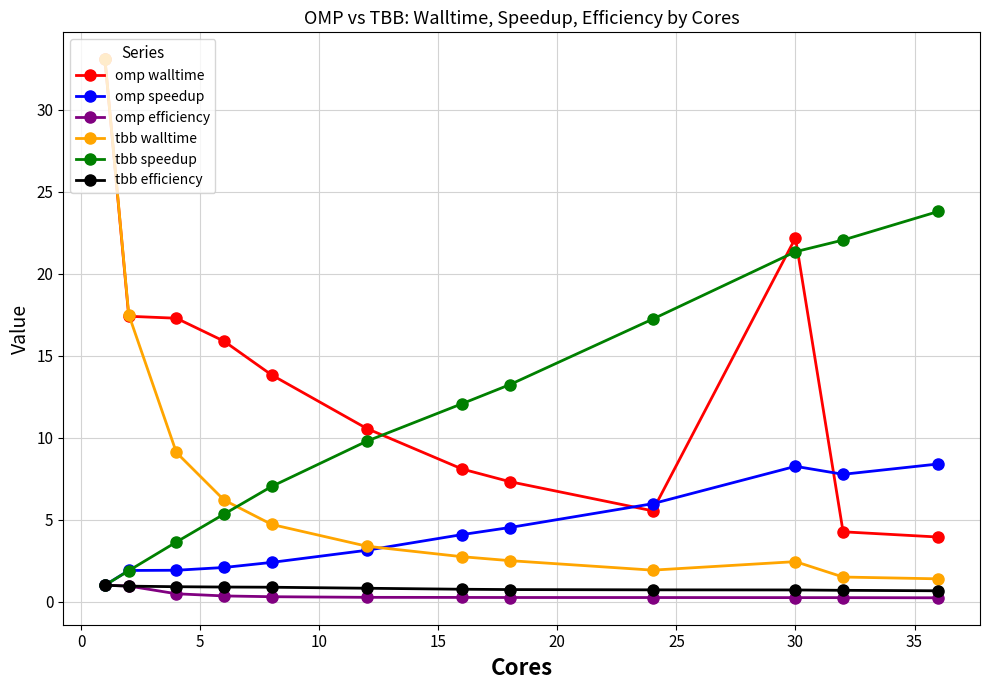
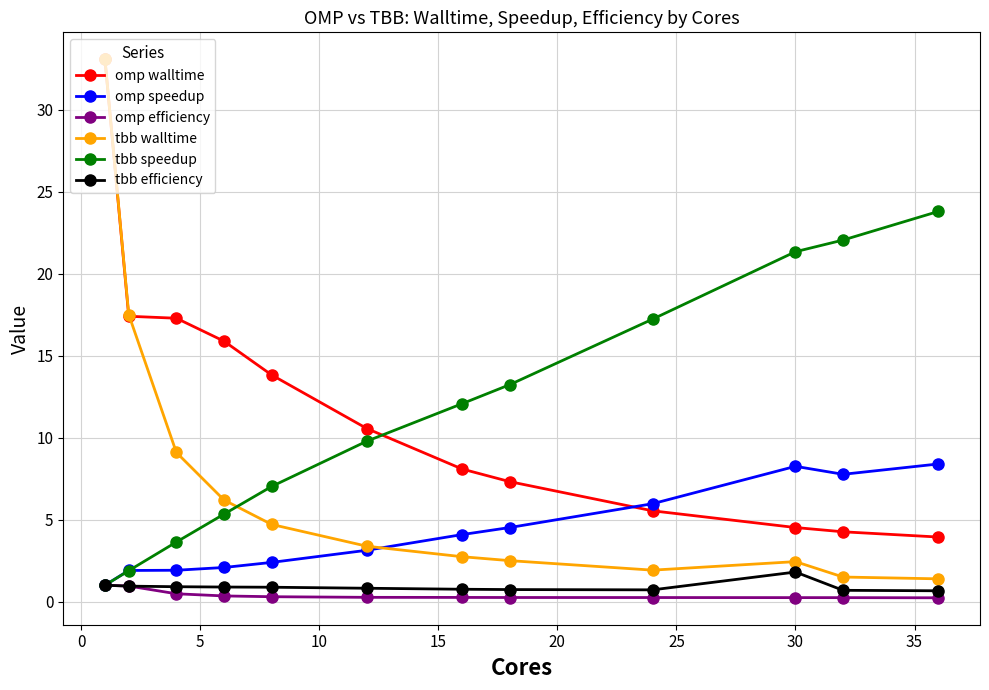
omp walltime, 30: 22.2 -> 4.5
tbb efficiency, 30: 0.7 -> 1.8
